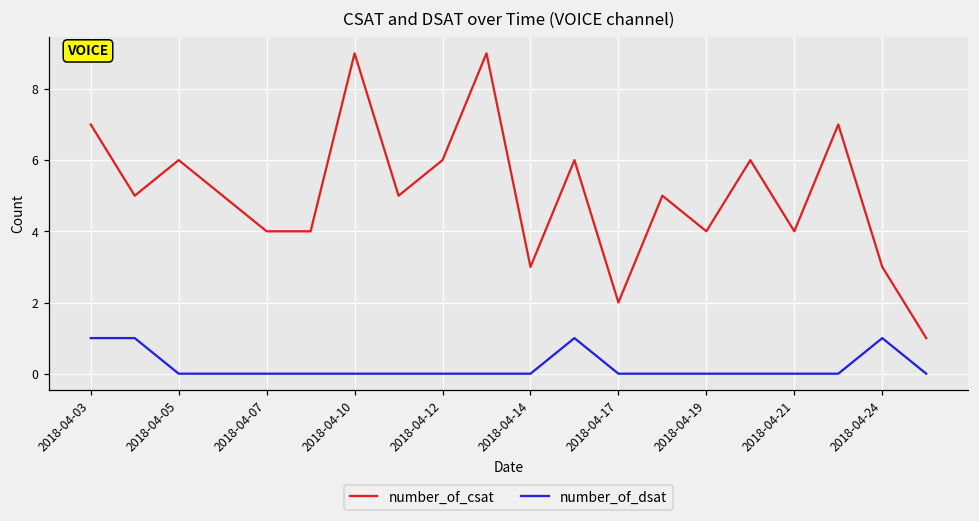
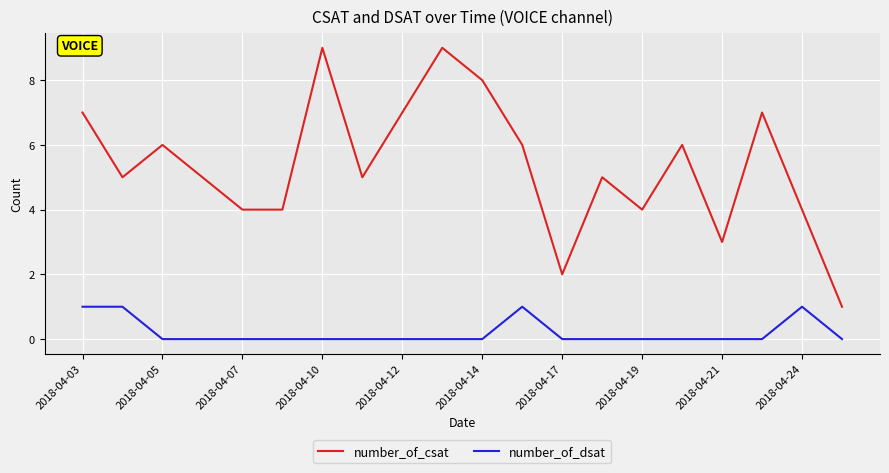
number_of_csat, 2018-04-12: 6 -> 7
number_of_csat, 2018-04-14: 3 -> 8
number_of_csat, 2018-04-21: 4 -> 3
number_of_csat, 2018-04-24: 3 -> 4
